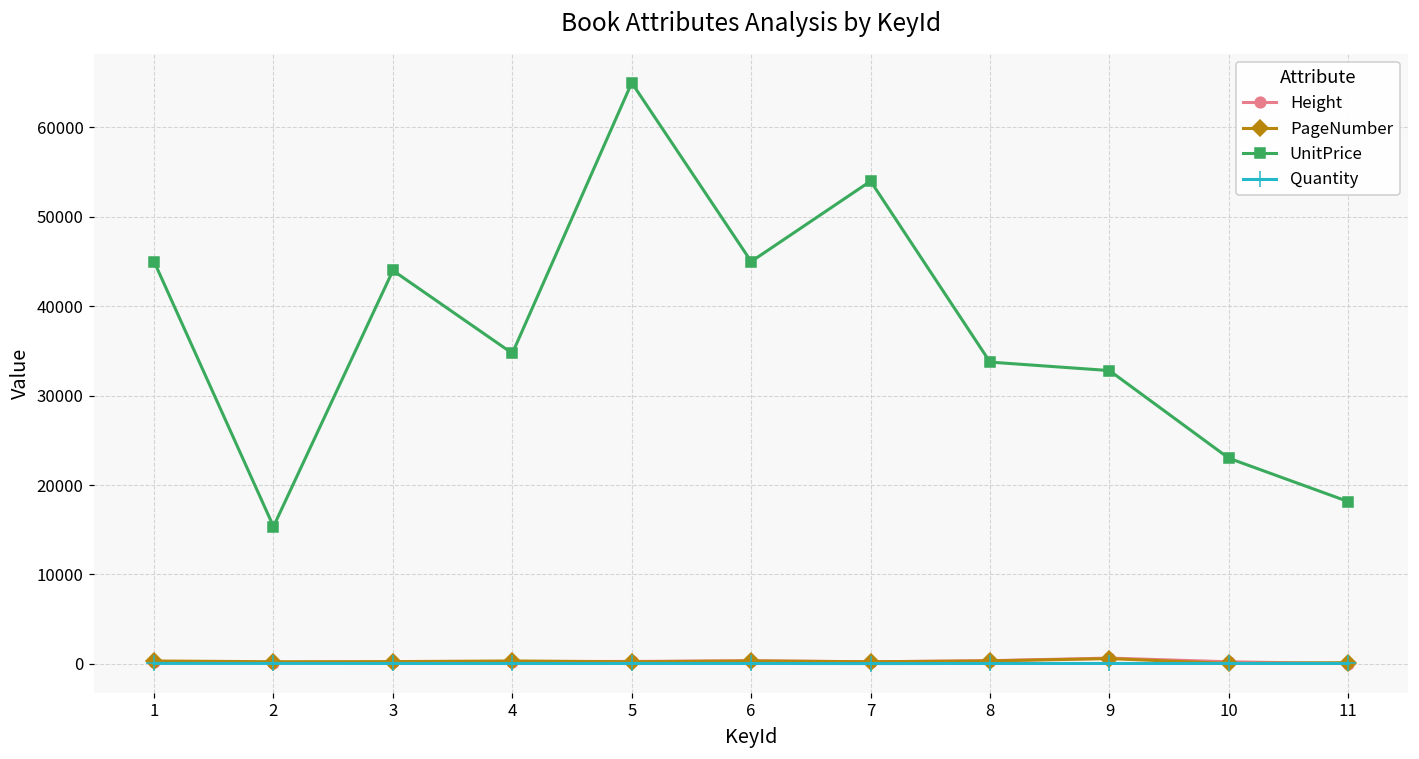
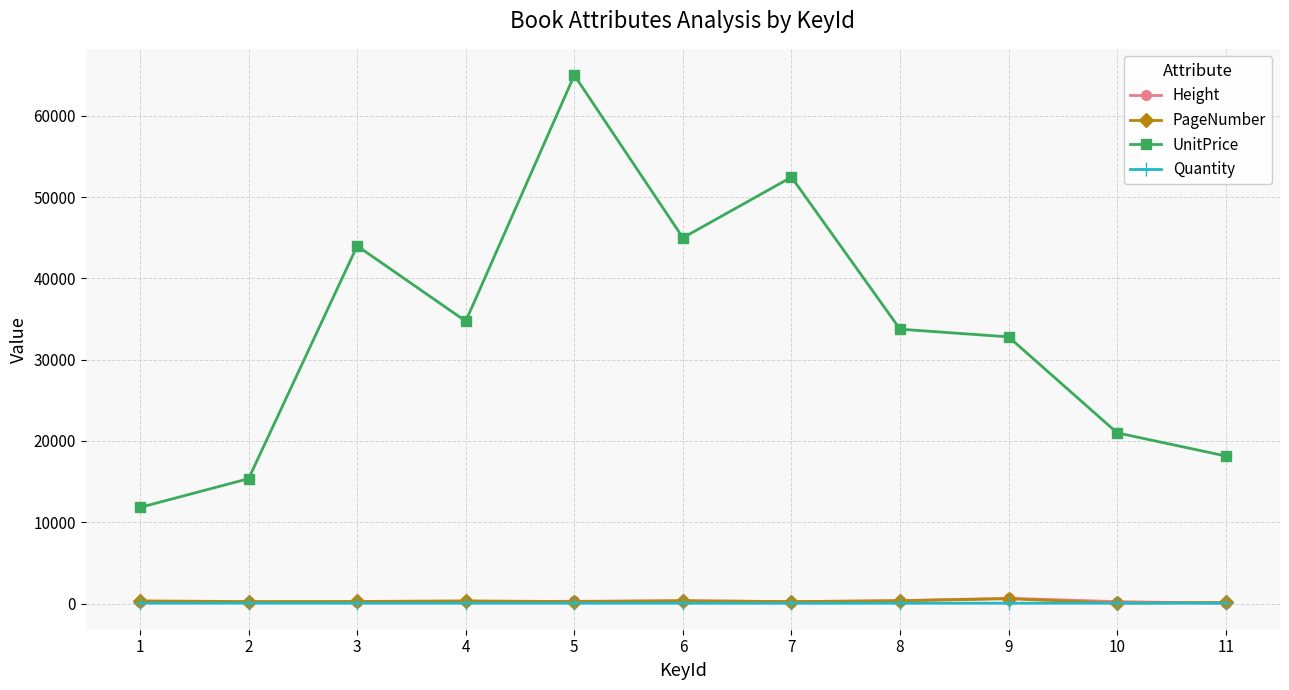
UnitPrice, 1: 45000 -> 12000
UnitPrice, 7: 54000 -> 52000
UnitPrice, 10: 23000 -> 21000
